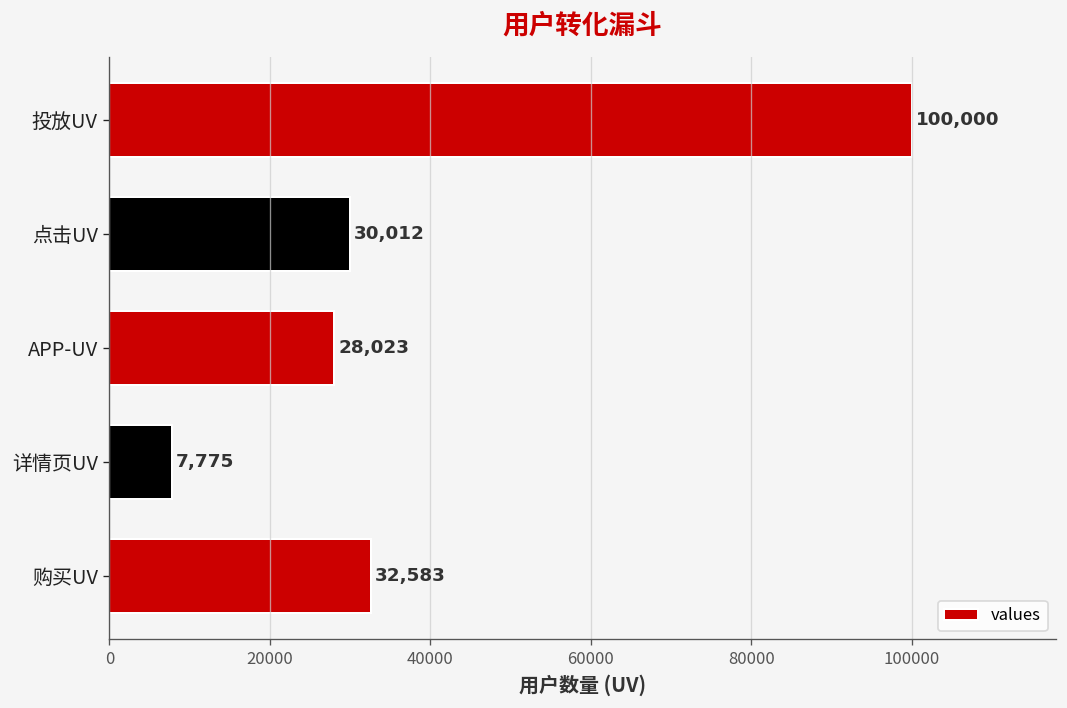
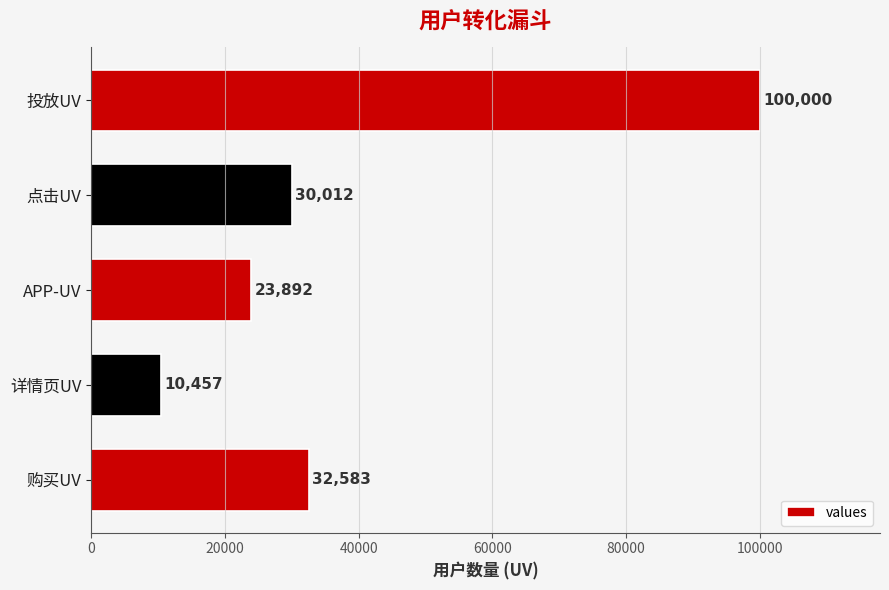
APP-UV: 28,023 -> 23,892
详情页UV: 7,775 -> 10,457
